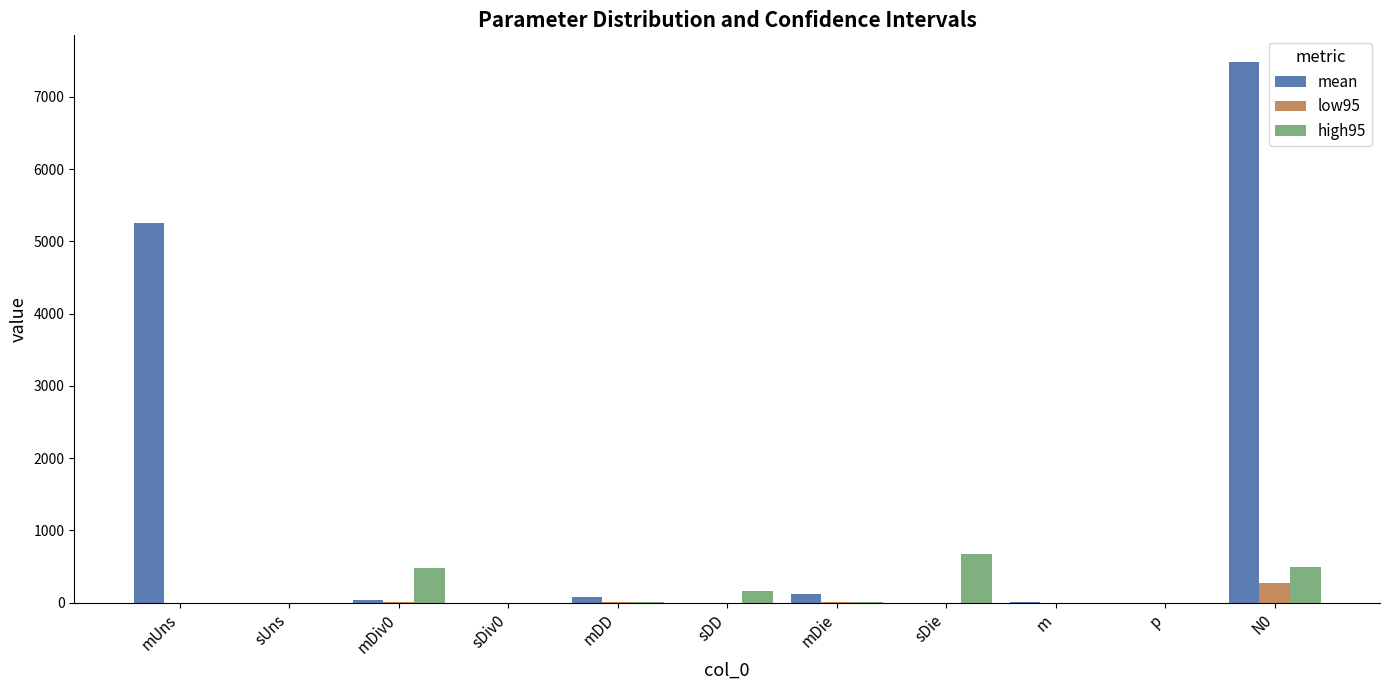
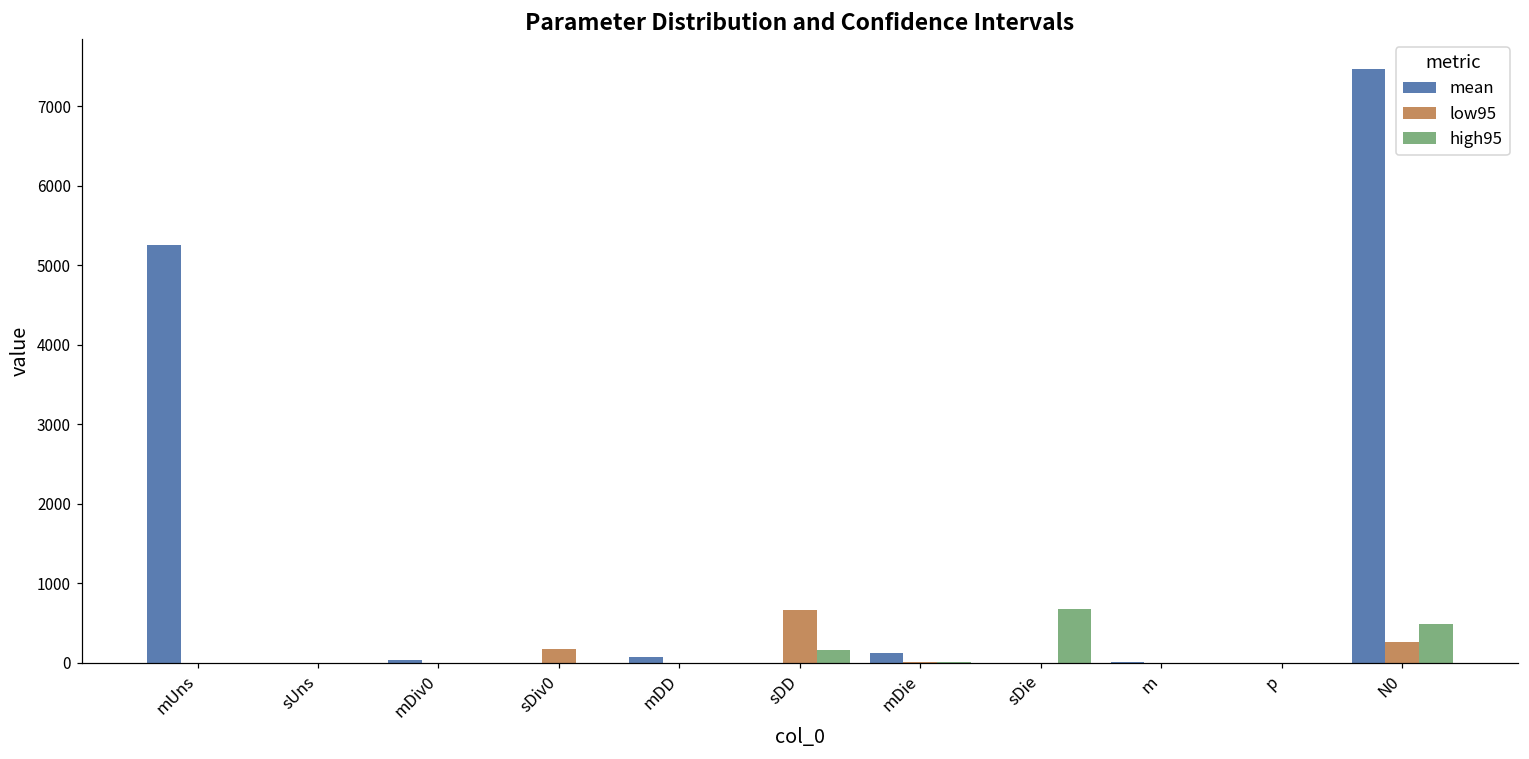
high95, mDiv0: 500 -> 0
low95, sDiv0: 0 -> 200
low95, sDD: 0 -> 700
